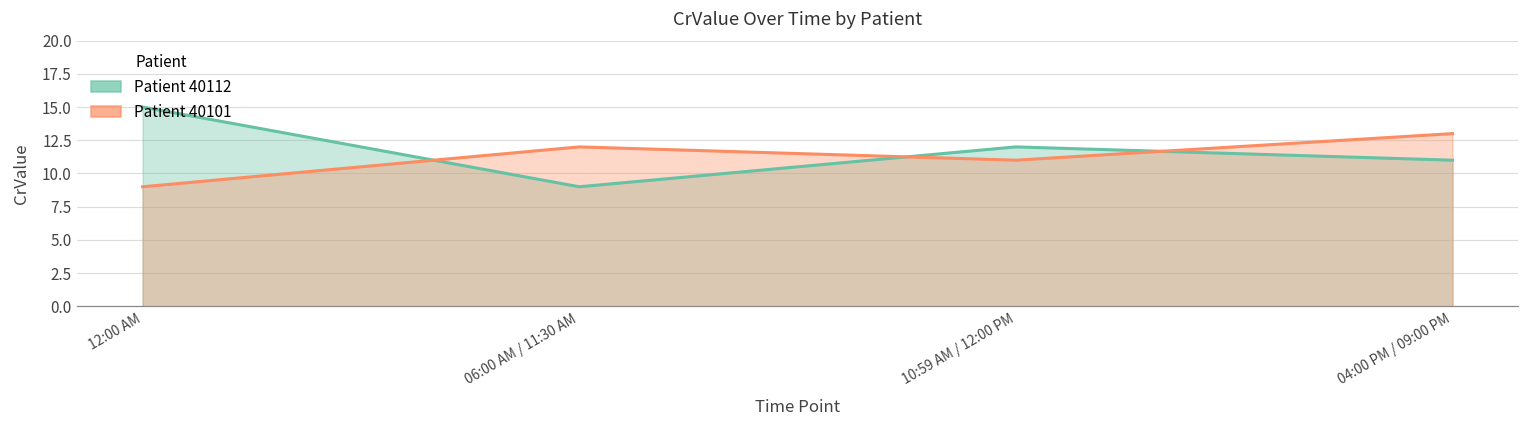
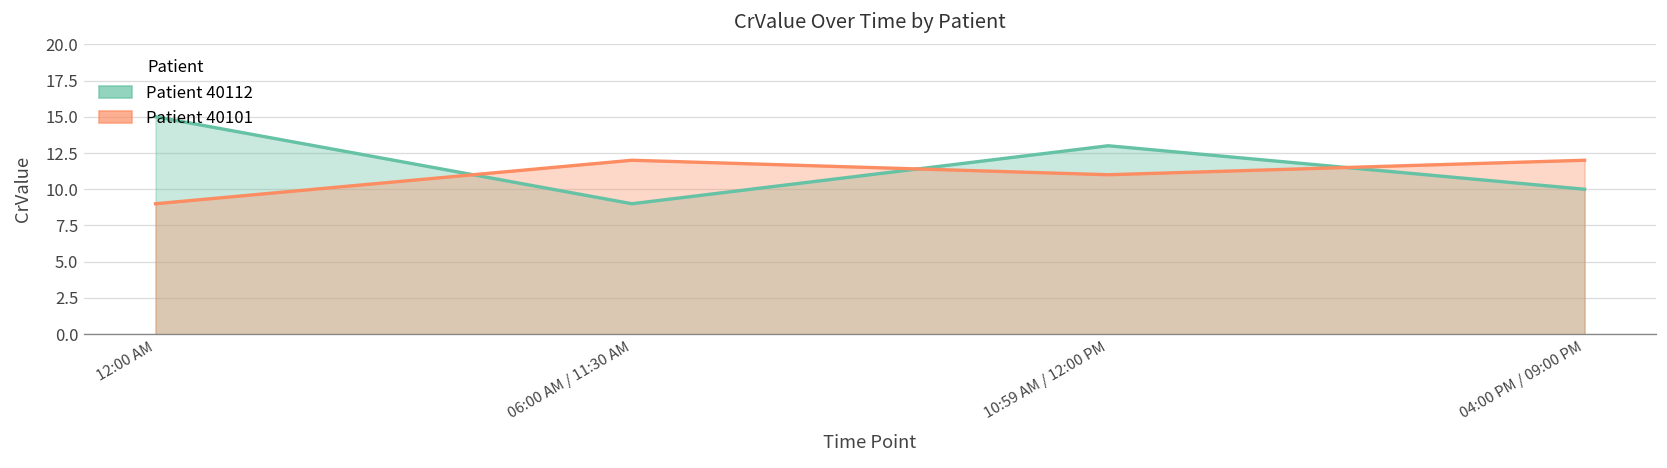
Patient 40112, 10:59 AM / 12:00 PM: 12 -> 13
Patient 40112, 04:00 PM / 09:00 PM: 11 -> 10
Patient 40101, 04:00 PM / 09:00 PM: 13 -> 12
